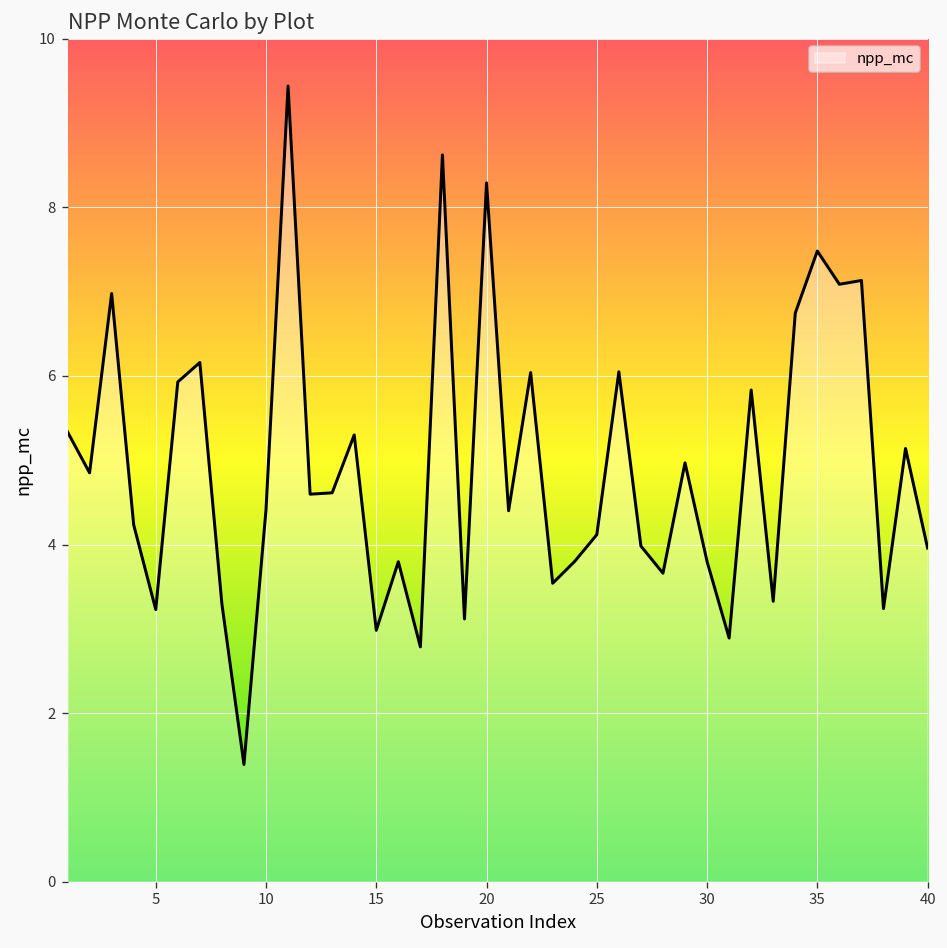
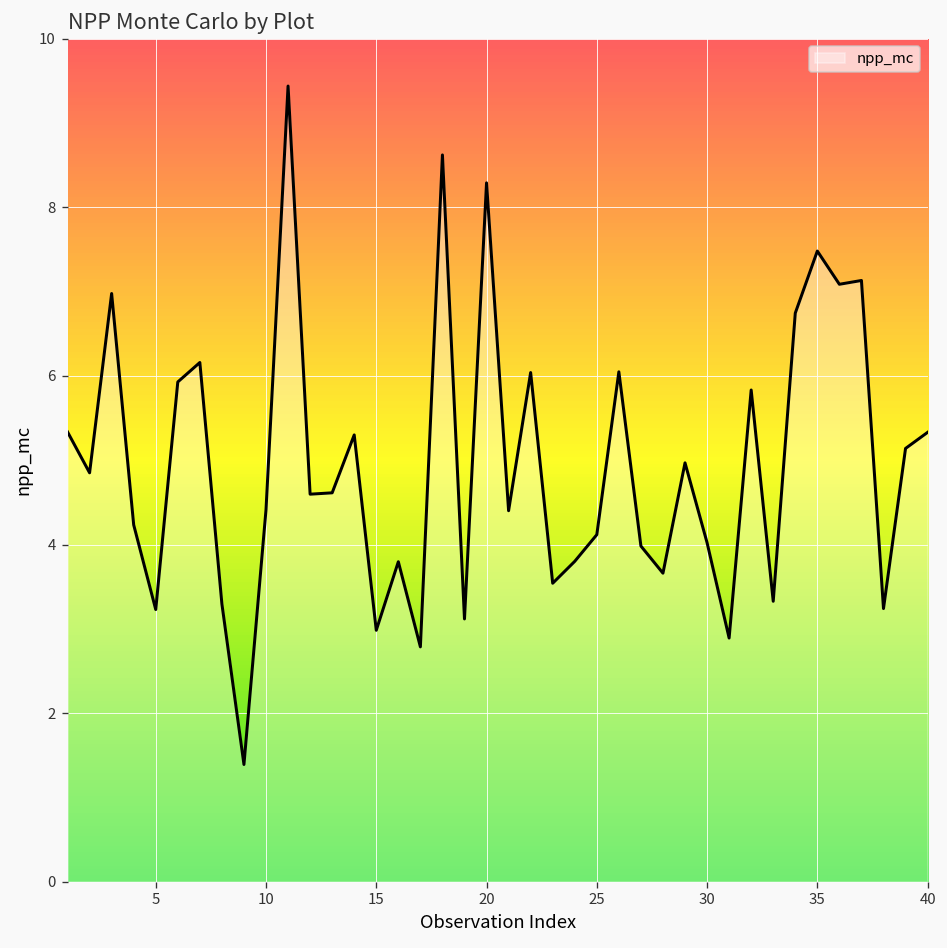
30: 3.8 -> 4.0
40: 4.0 -> 5.3
